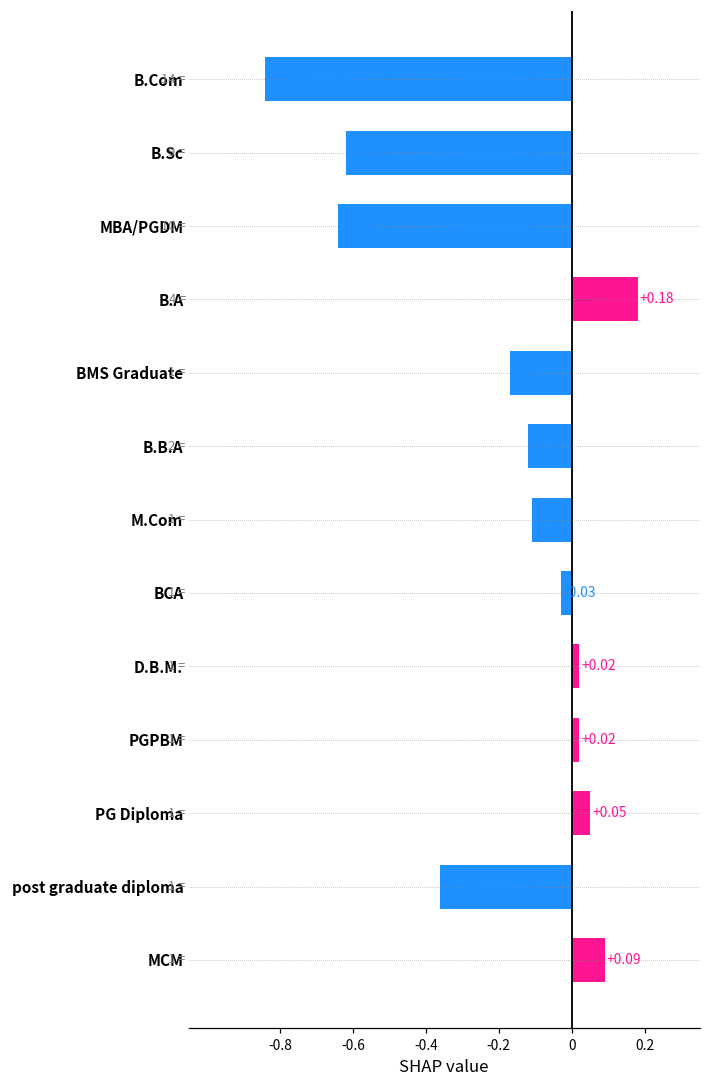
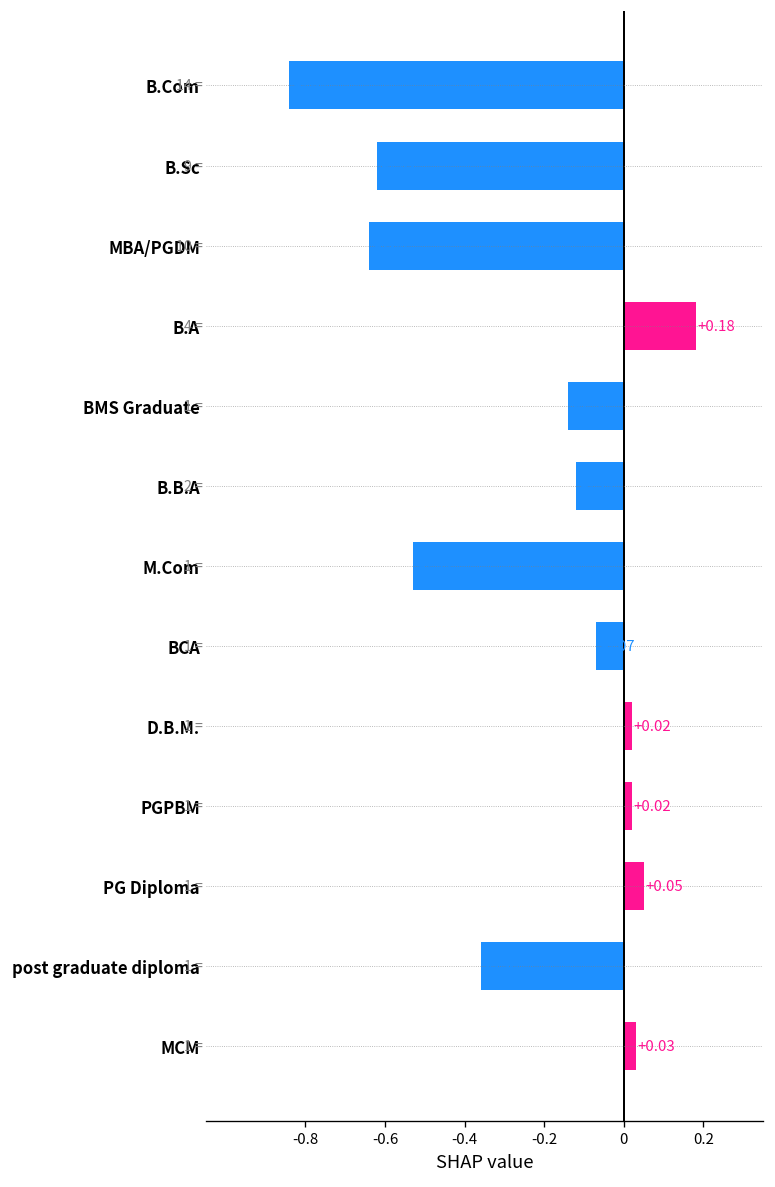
BMS Graduate: -0.17 -> -0.14
M.Com: -0.11 -> -0.53
BCA: -0.03 -> -0.07
MCM: +0.09 -> +0.03
